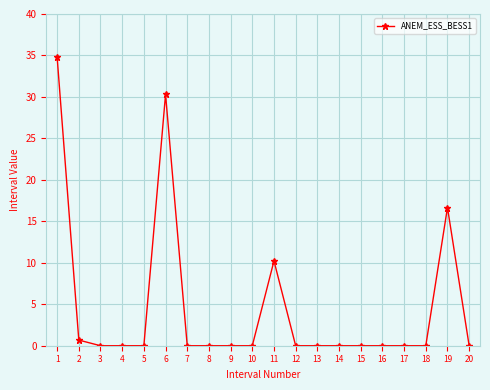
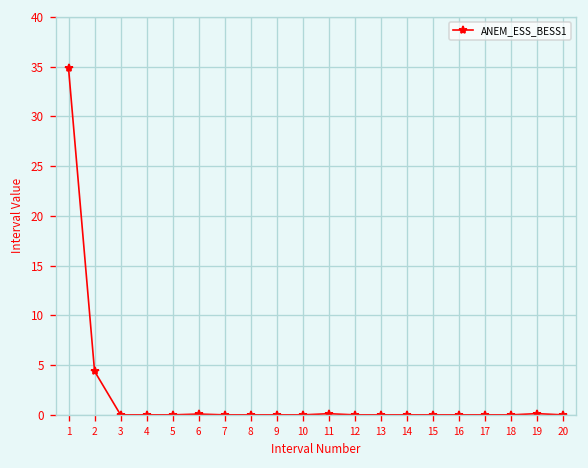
2: 1 -> 4
6: 30 -> 0
11: 10 -> 0
19: 17 -> 0
